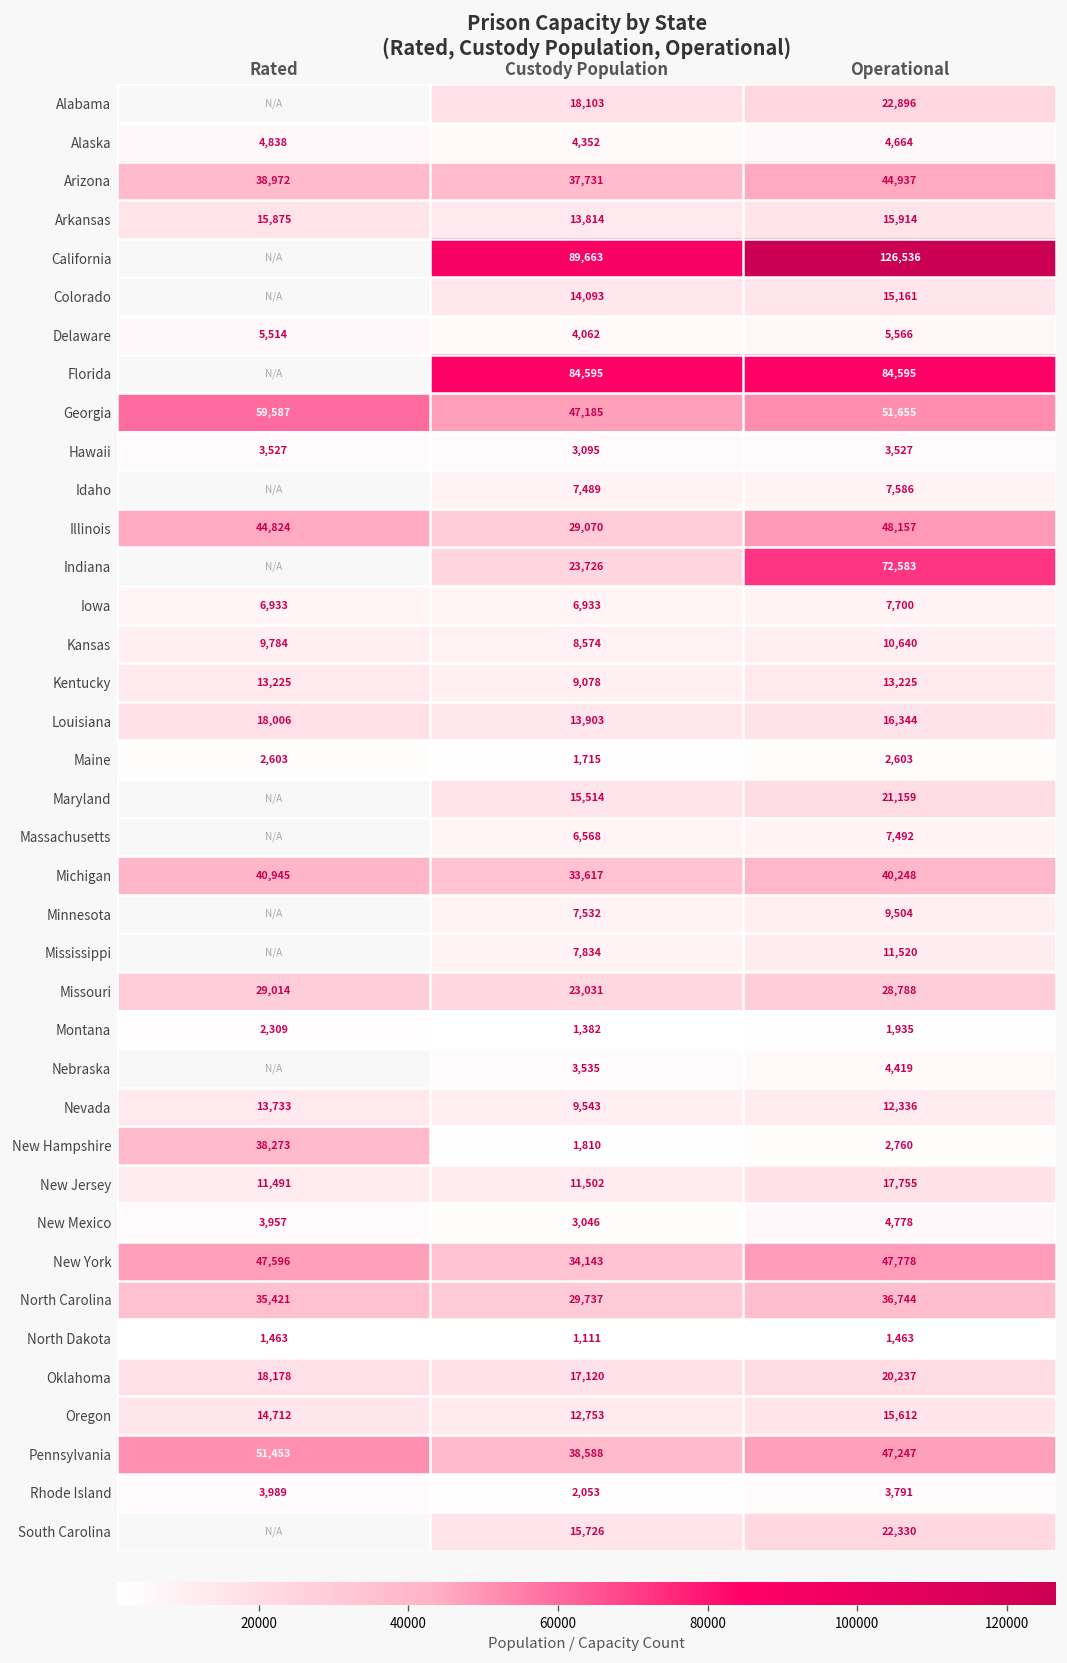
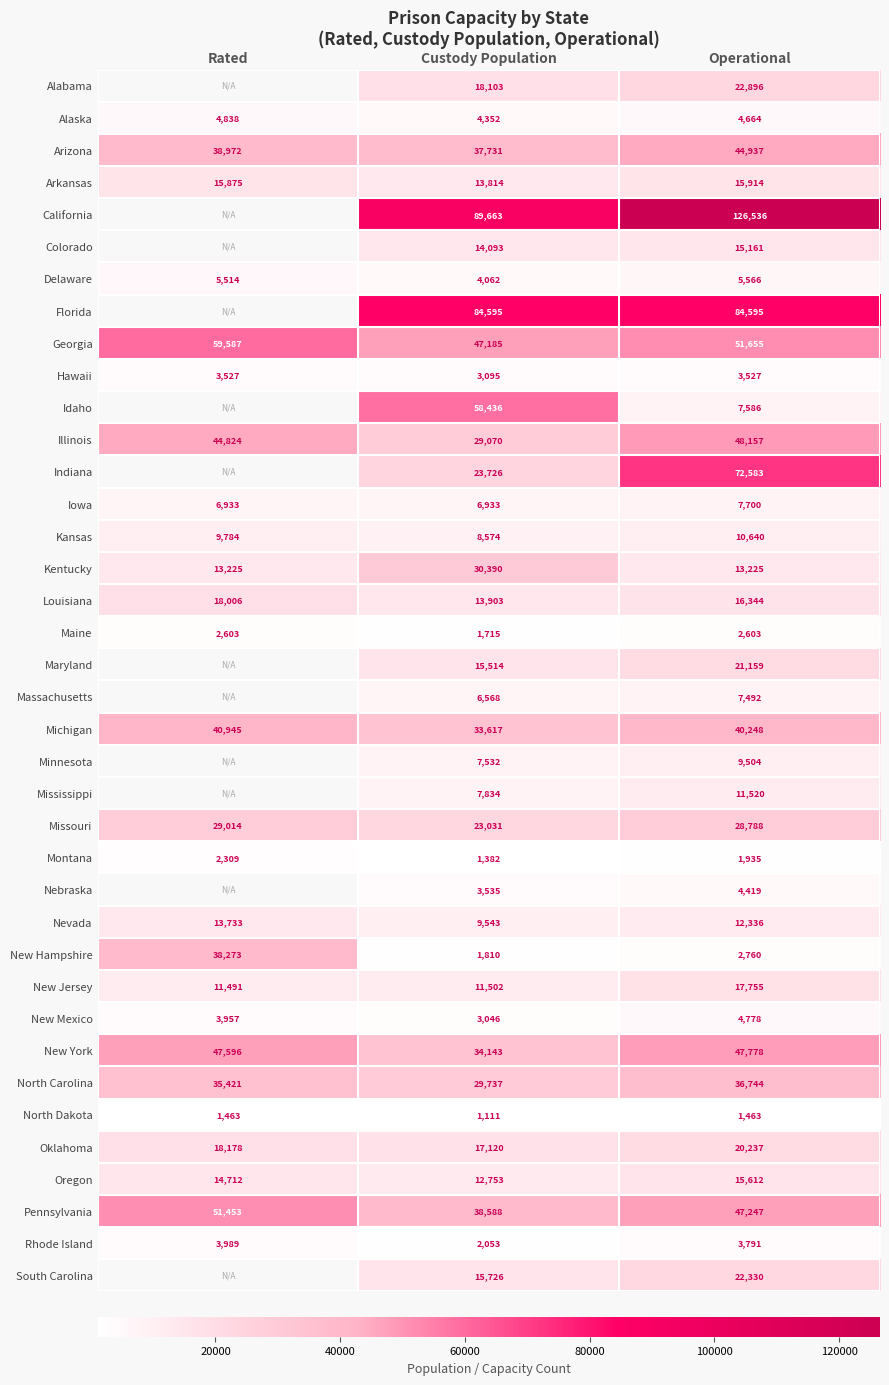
Idaho, Custody Population: 7,489 -> 58,436
Kentucky, Custody Population: 9,078 -> 30,390
